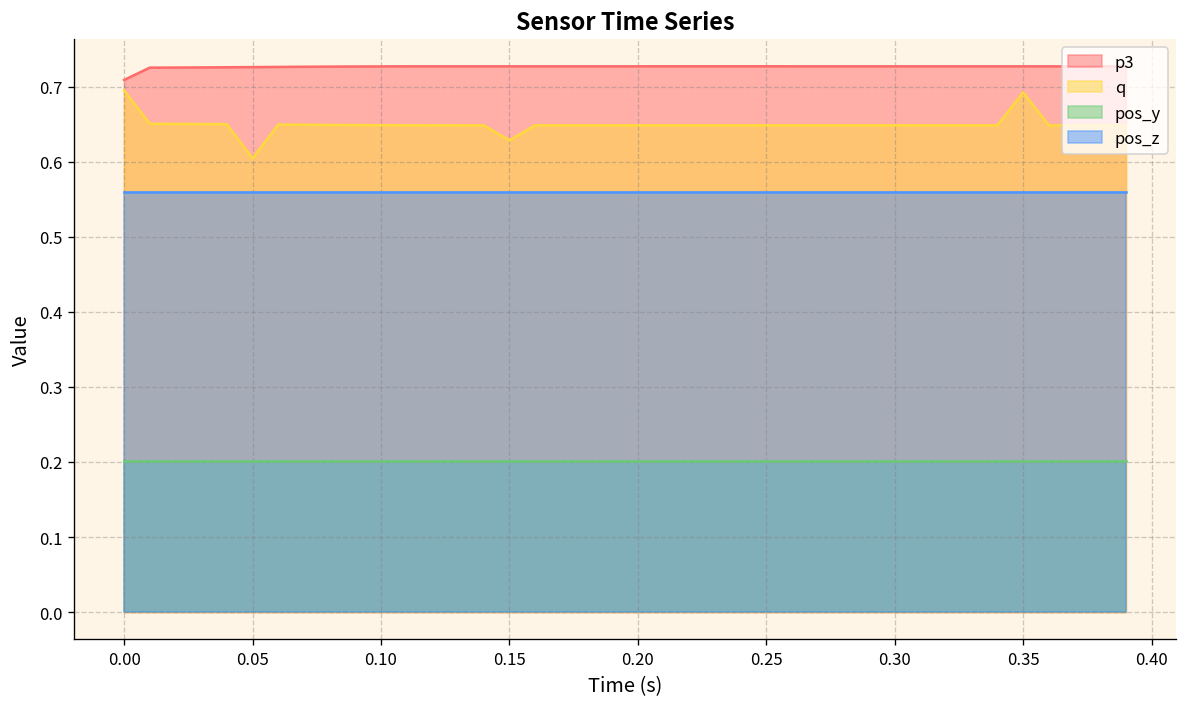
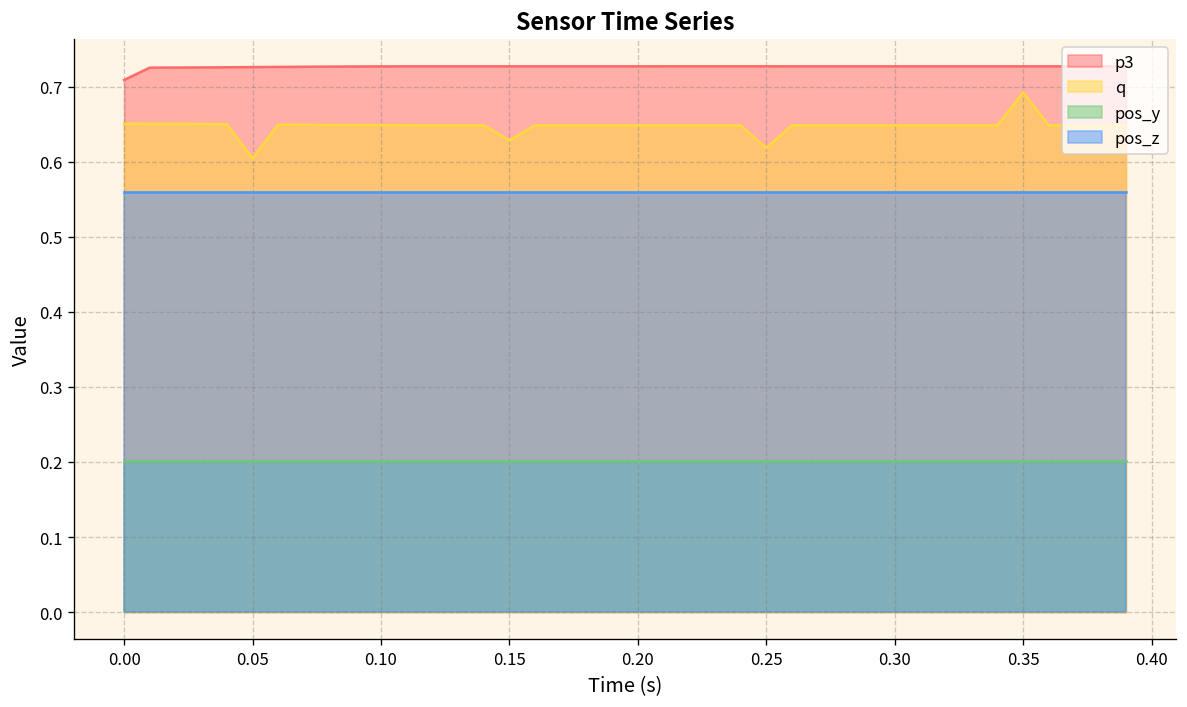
q, 0.00: 0.69 -> 0.65
q, 0.25: 0.65 -> 0.62
